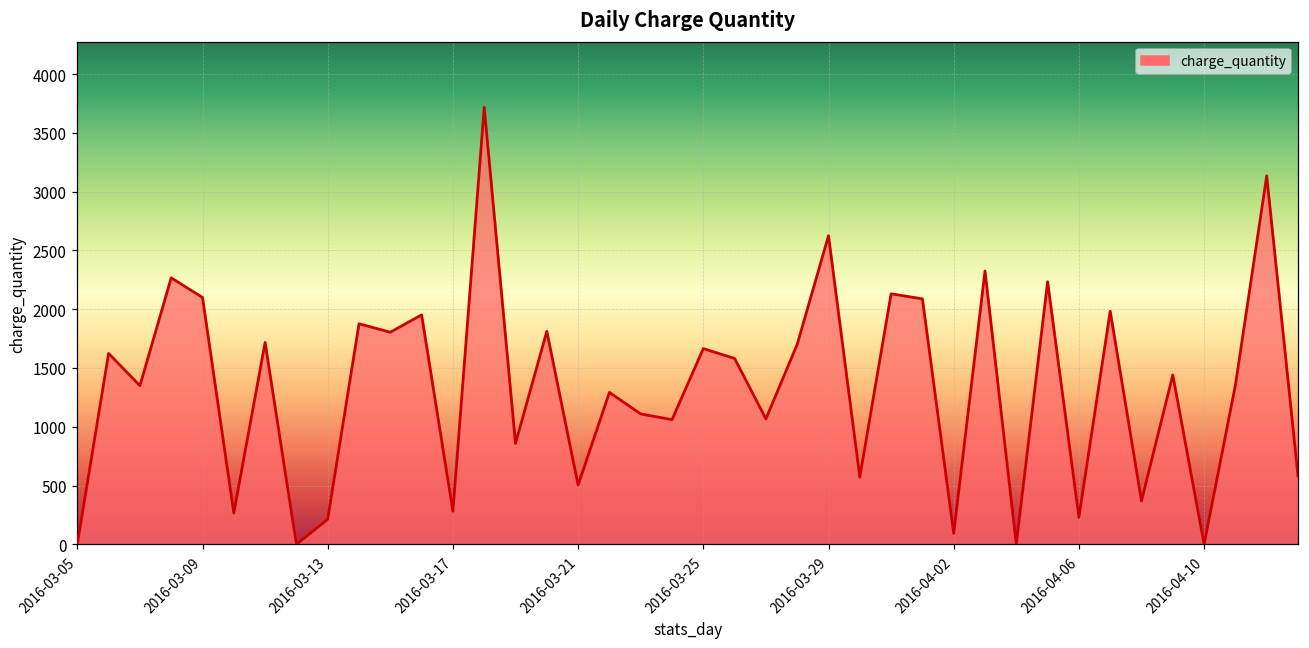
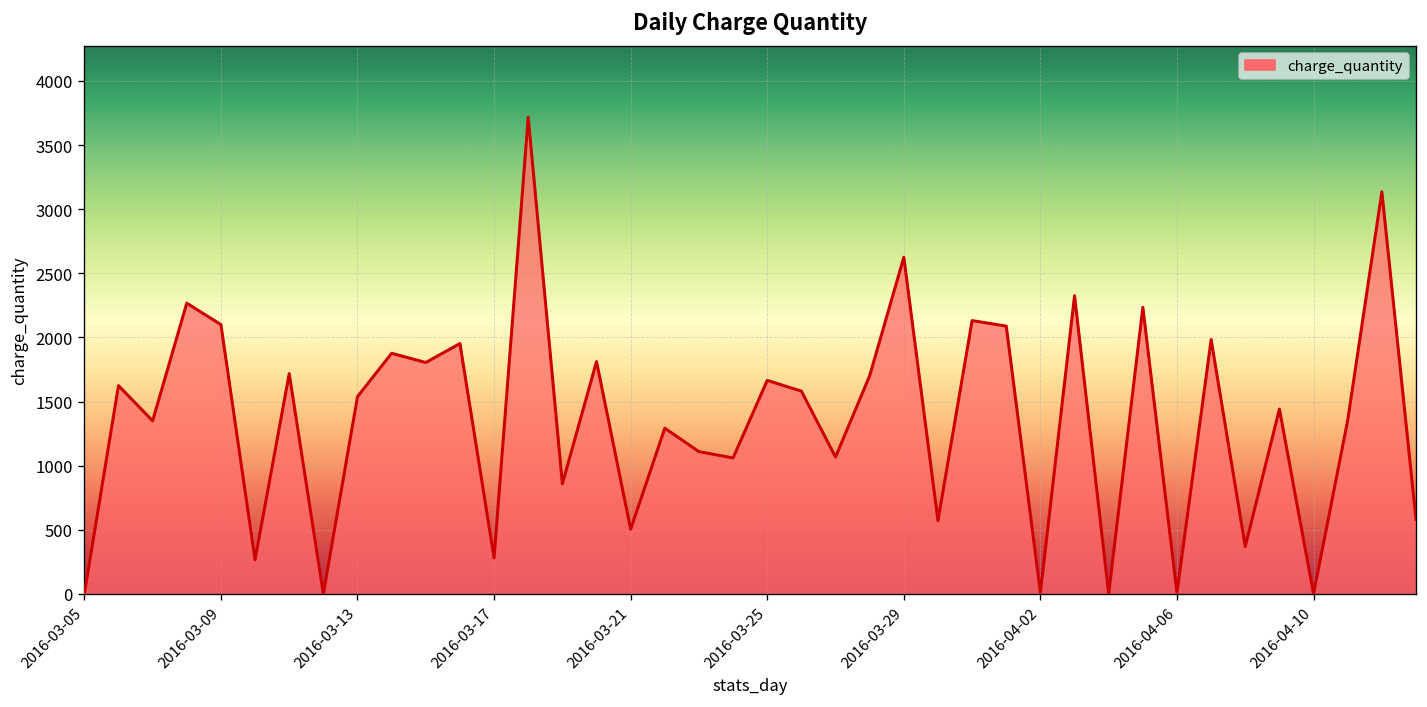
2016-03-13: 210 -> 1540
2016-04-02: 90 -> 10
2016-04-06: 230 -> 10
